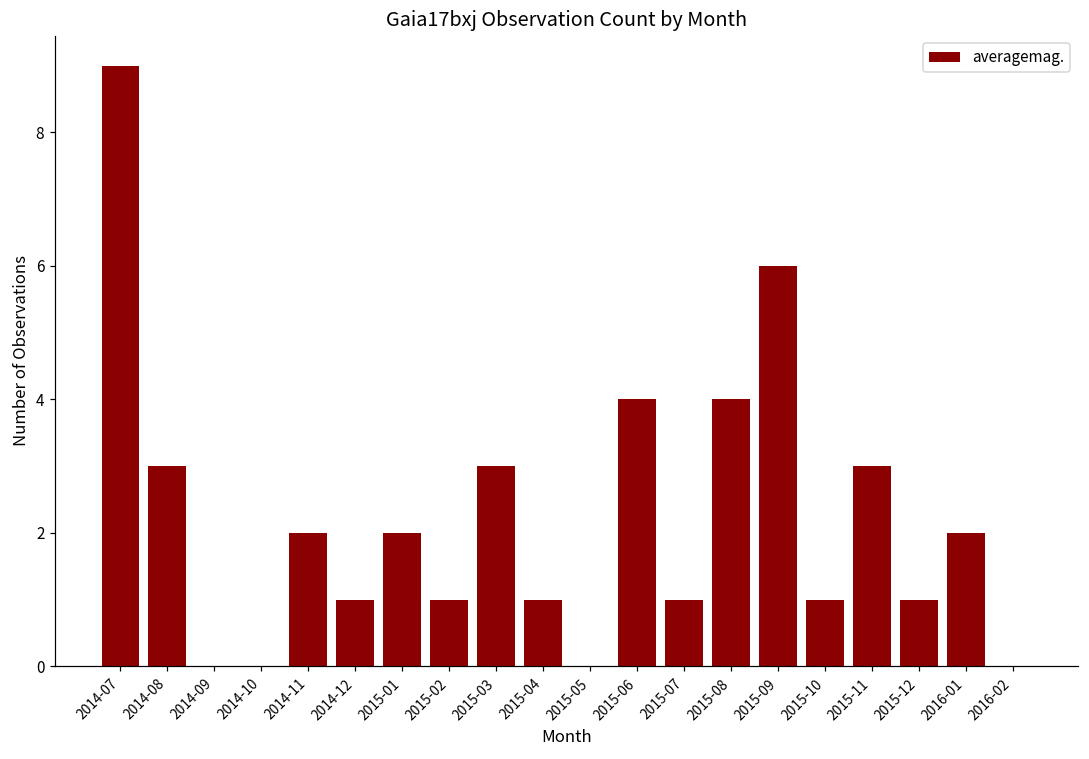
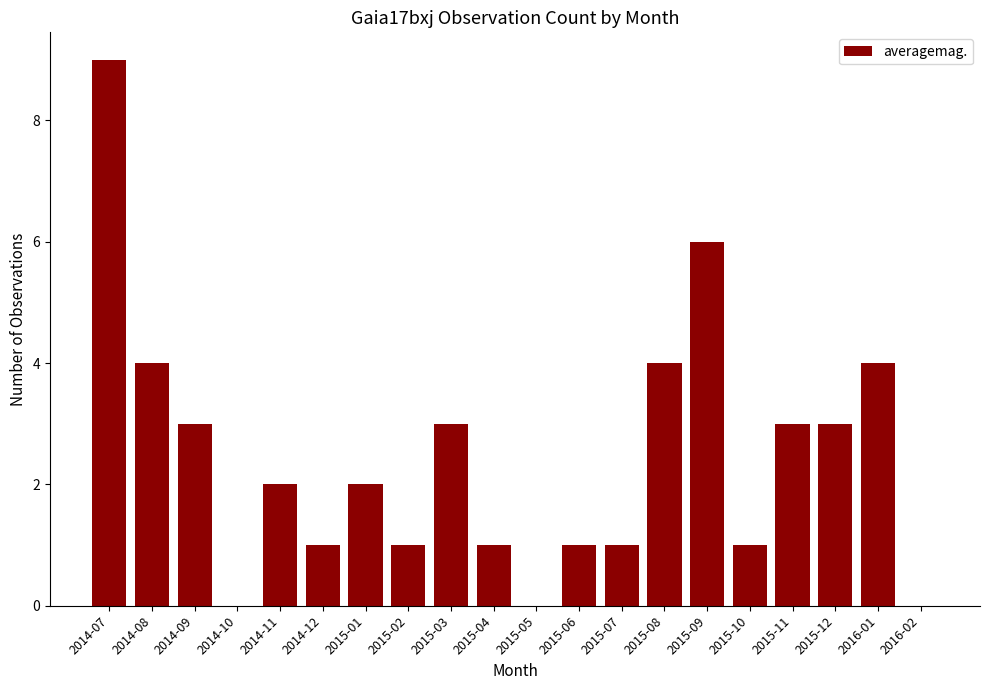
2014-08: 3 -> 4
2014-09: 0 -> 3
2015-06: 4 -> 1
2015-12: 1 -> 3
2016-01: 2 -> 4
